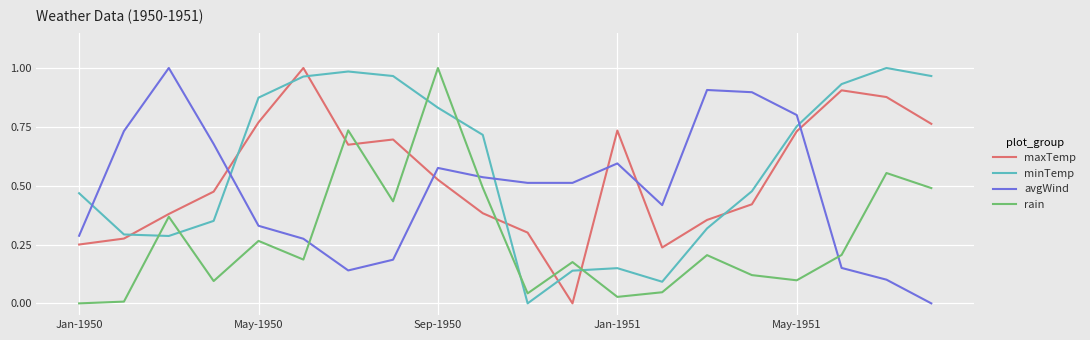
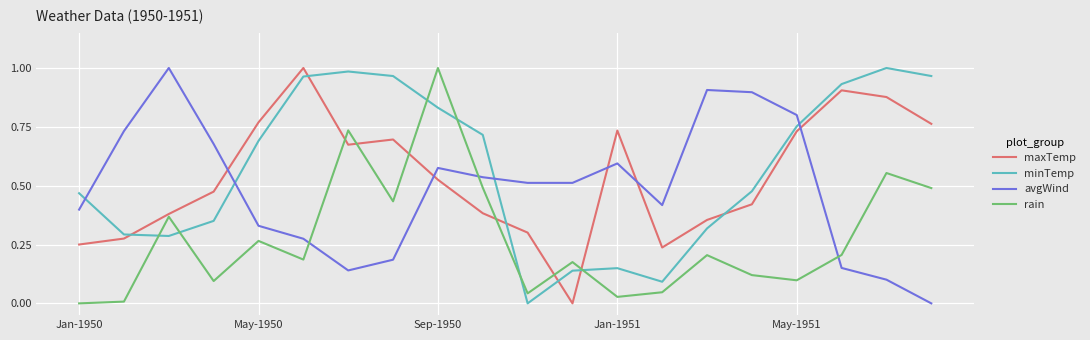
avgWind, Jan-1950: 0.29 -> 0.40
minTemp, May-1950: 0.87 -> 0.69
